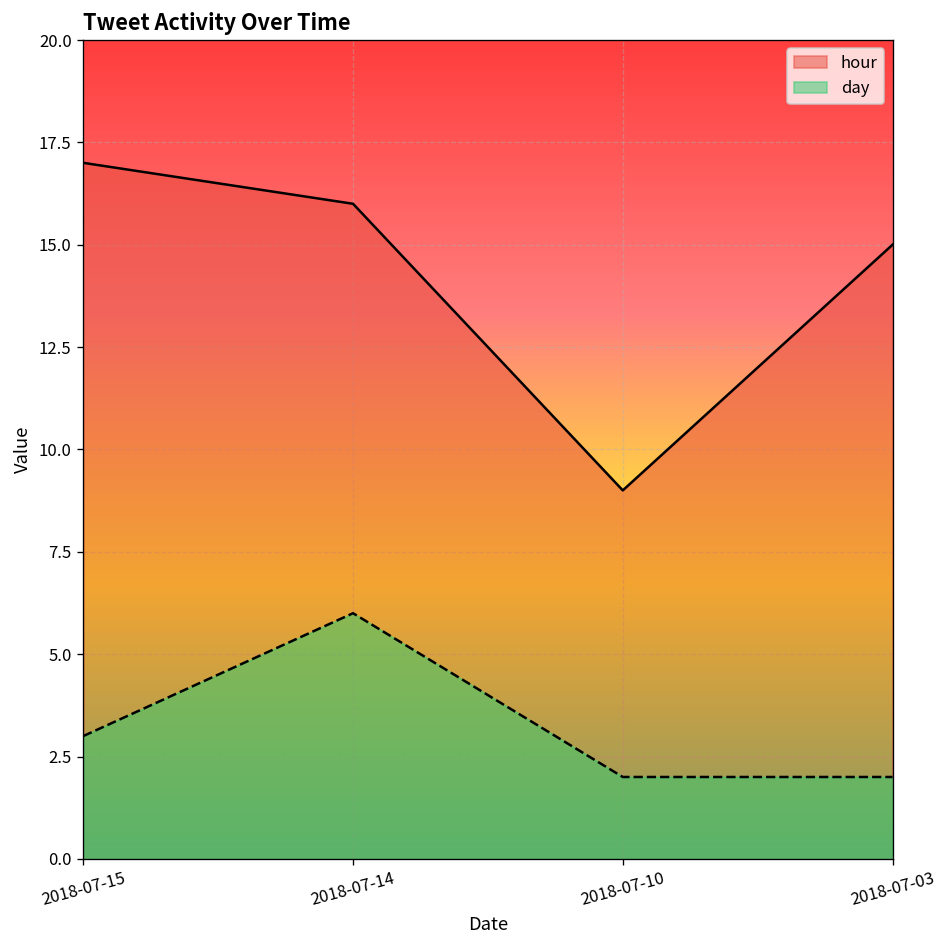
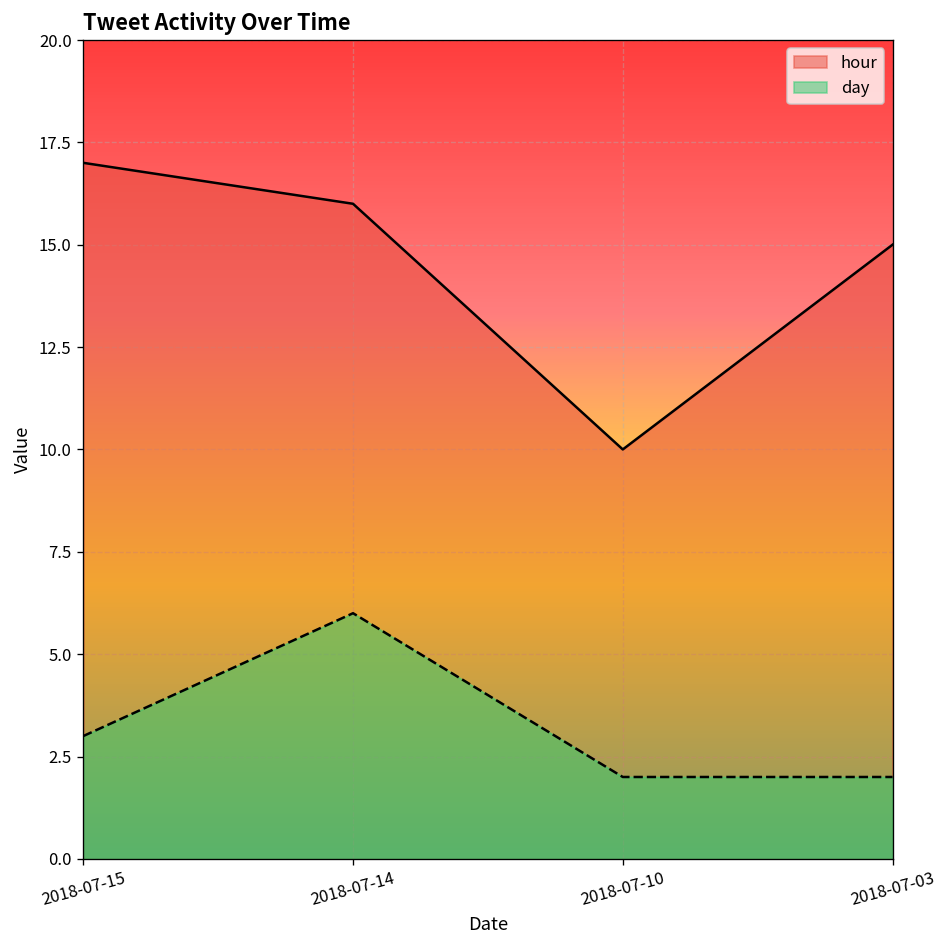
hour, 2018-07-10: 9 -> 10
